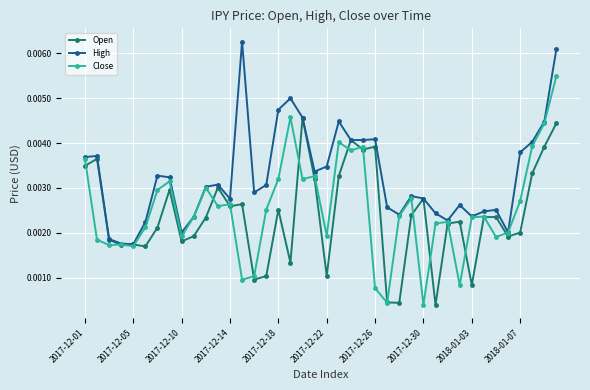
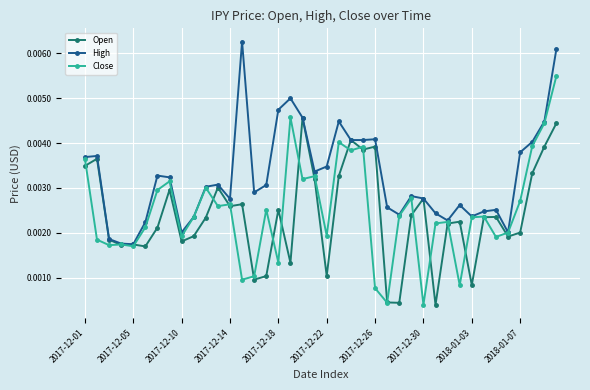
Close, 2017-12-18: 0.0032 -> 0.0013
